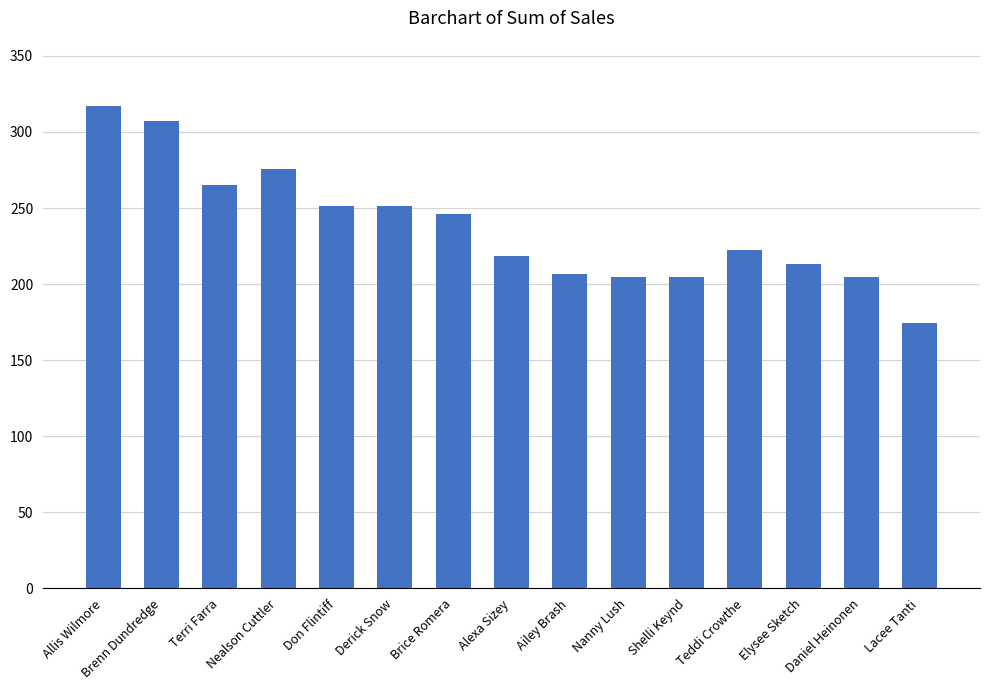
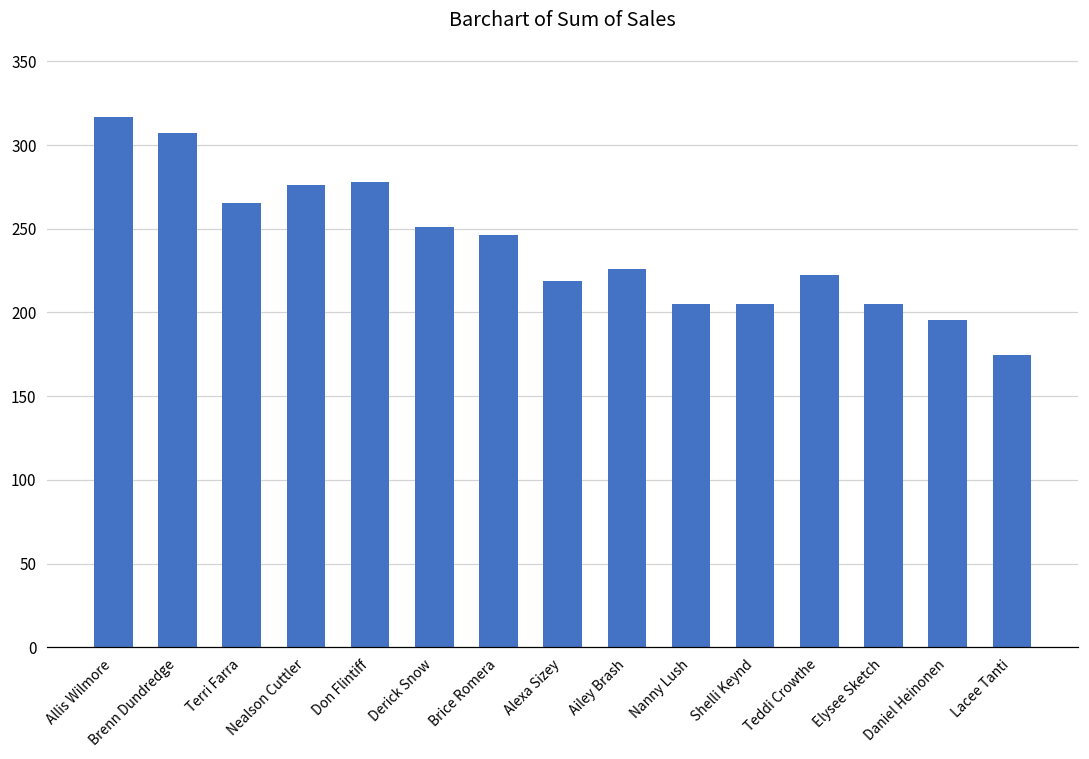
Don Flintiff: 251 -> 278
Ailey Brash: 207 -> 226
Elysee Sketch: 213 -> 205
Daniel Heinonen: 205 -> 196
